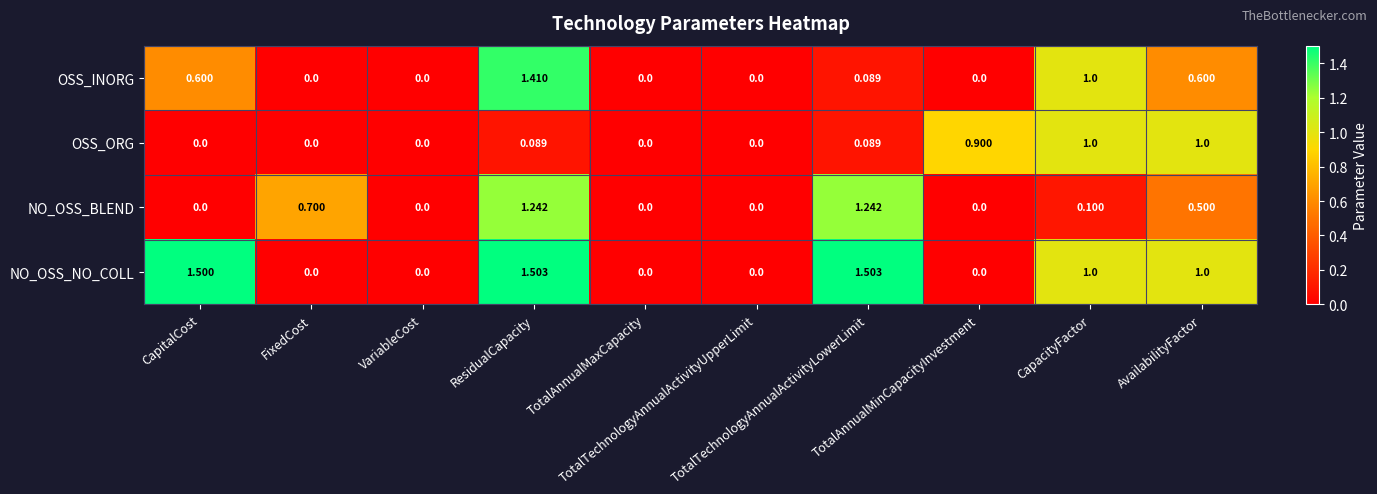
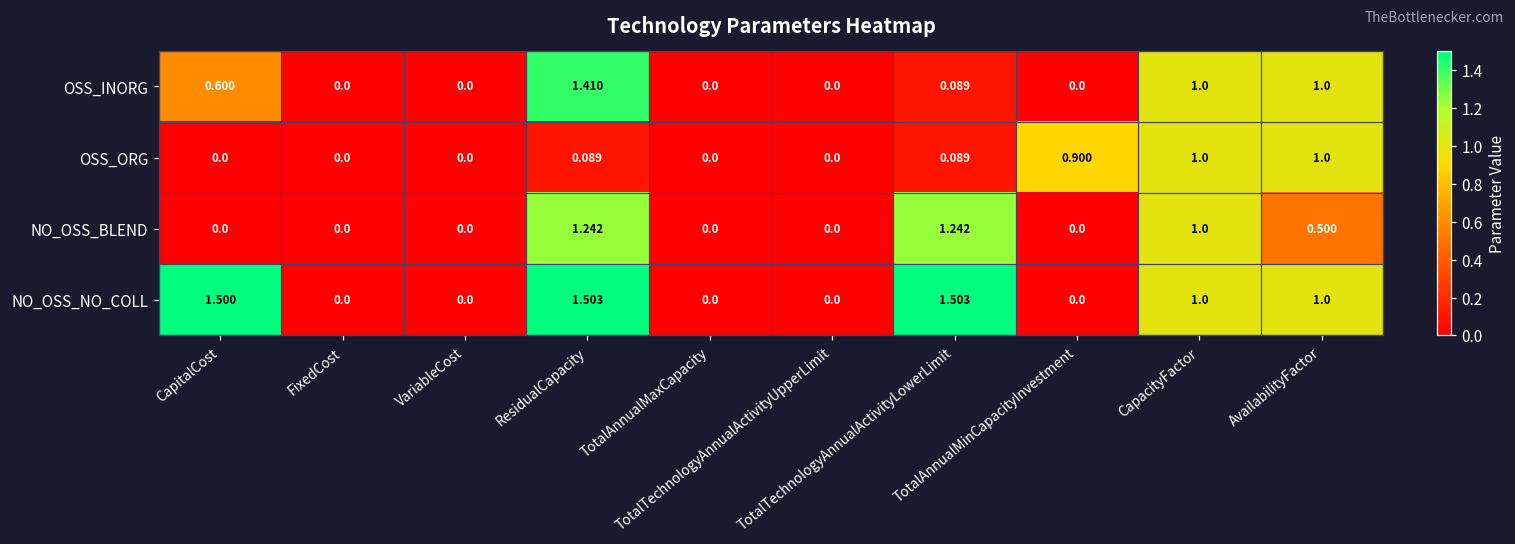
OSS_INORG, AvailabilityFactor: 0.600 -> 1.0
NO_OSS_BLEND, FixedCost: 0.700 -> 0.0
NO_OSS_BLEND, CapacityFactor: 0.100 -> 1.0
